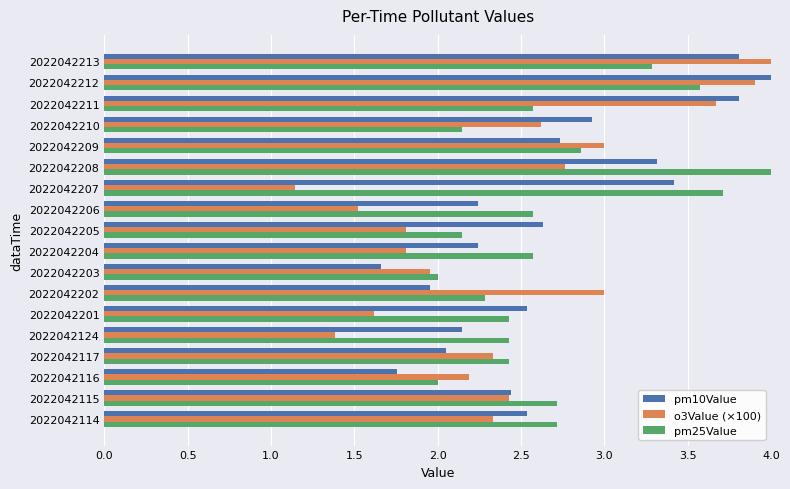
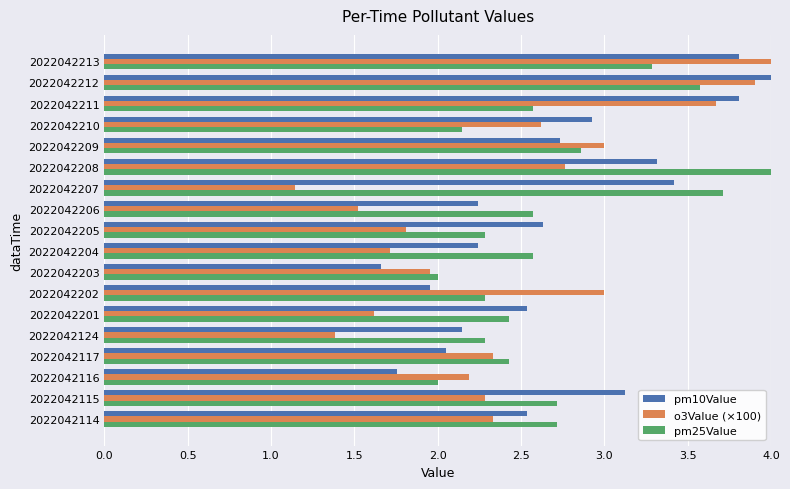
pm25Value, 2022042205: 2.14 -> 2.29
o3Value (×100), 2022042204: 1.81 -> 1.71
pm25Value, 2022042124: 2.43 -> 2.29
pm10Value, 2022042115: 2.44 -> 3.12
o3Value (×100), 2022042115: 2.43 -> 2.29
